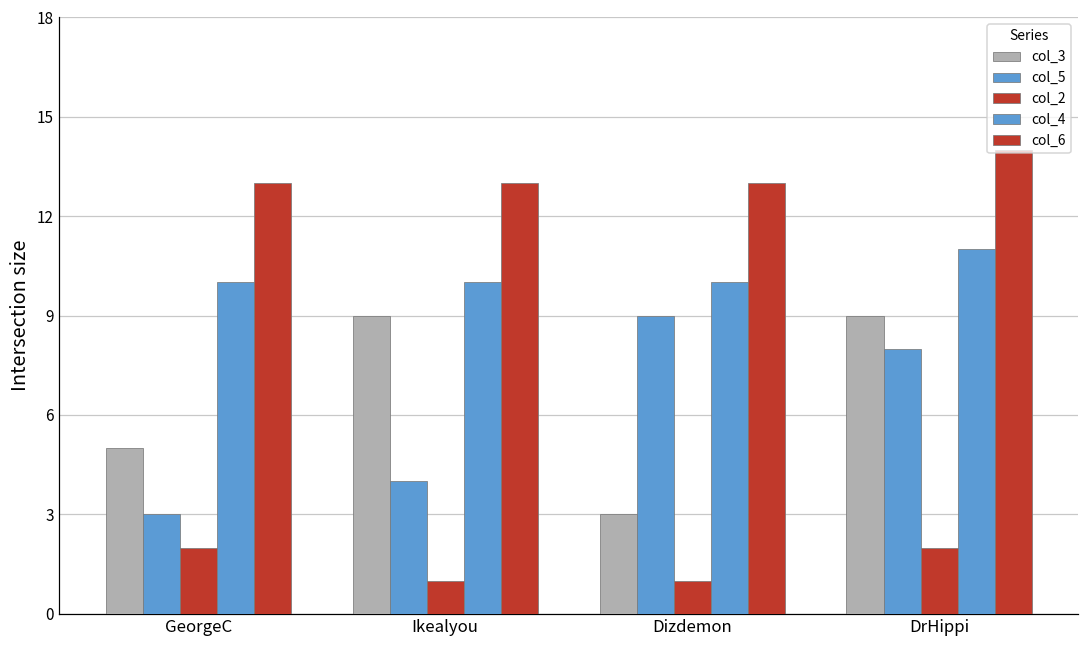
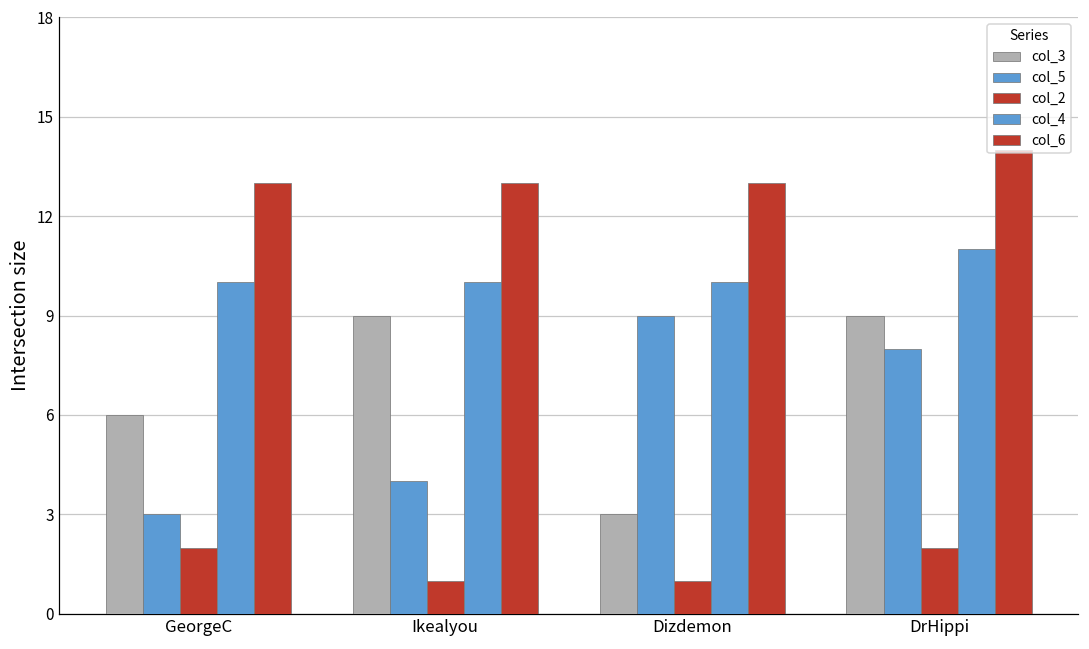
col_3, GeorgeC: 5 -> 6
